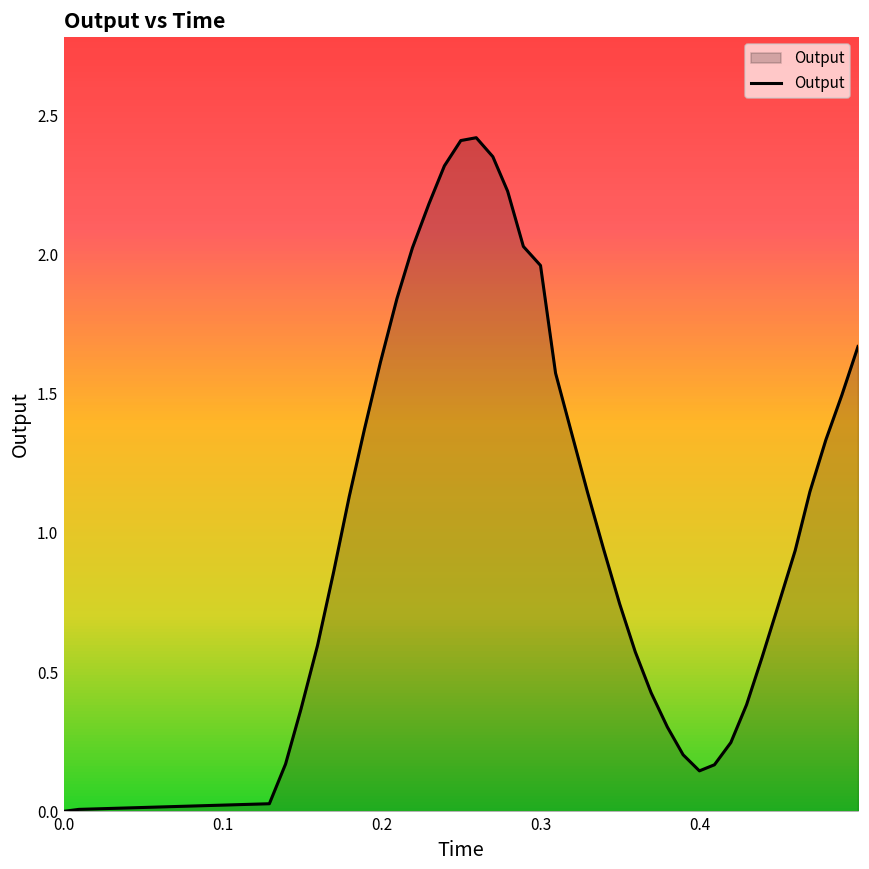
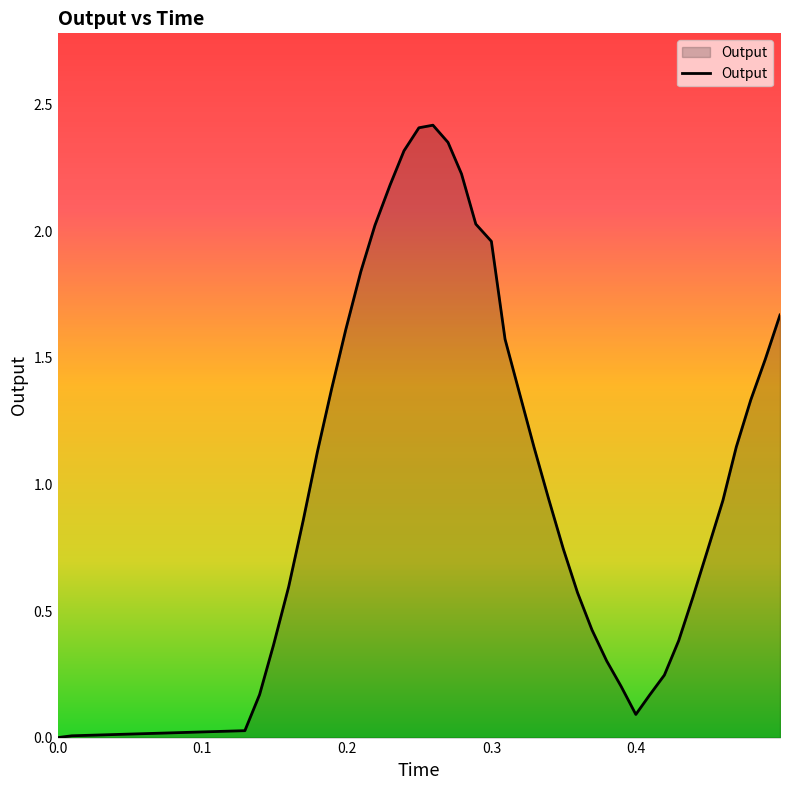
0.4: 0.15 -> 0.09
